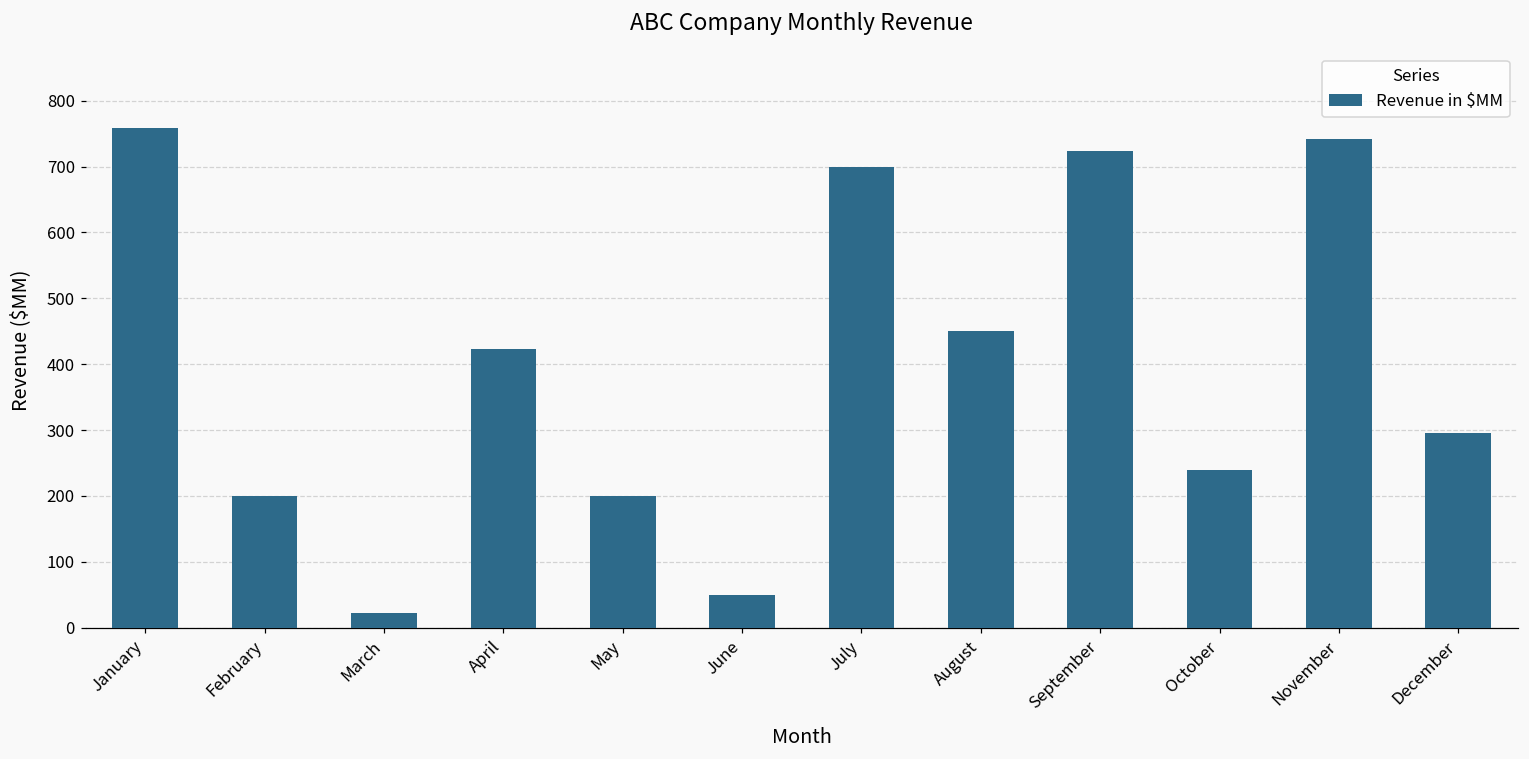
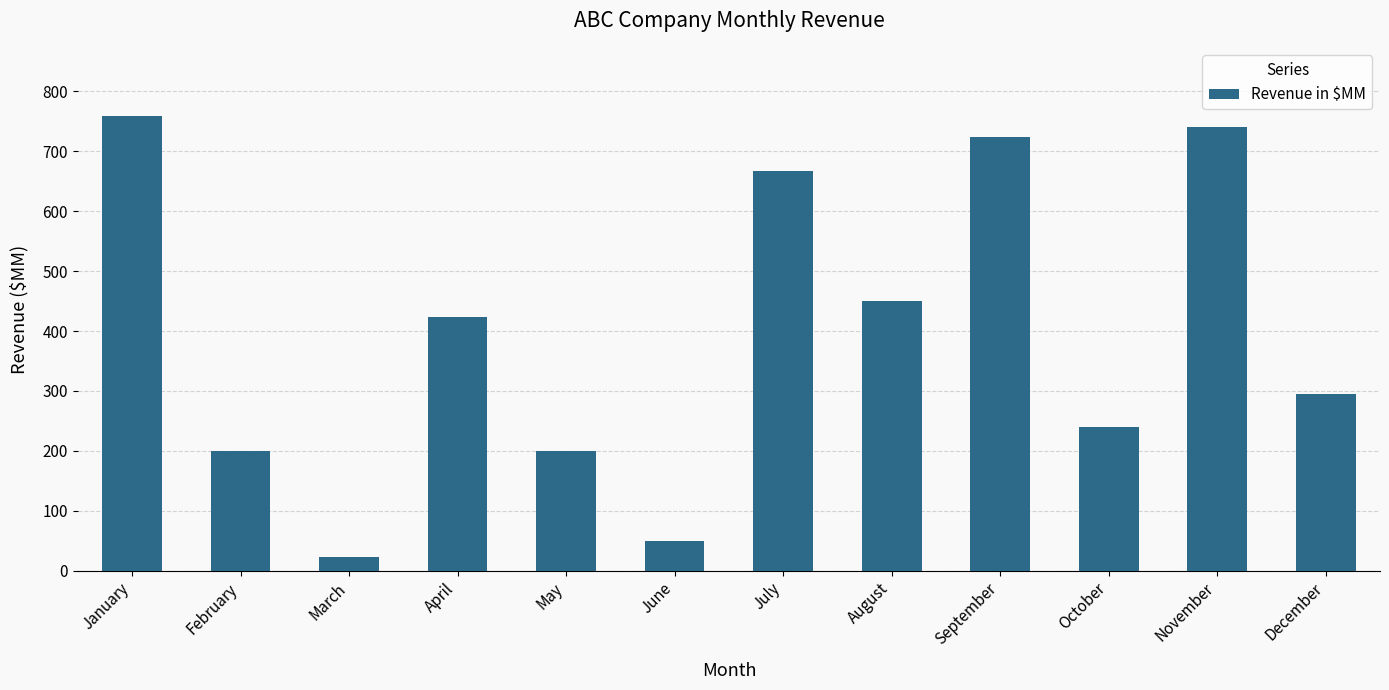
July: 700 -> 670
